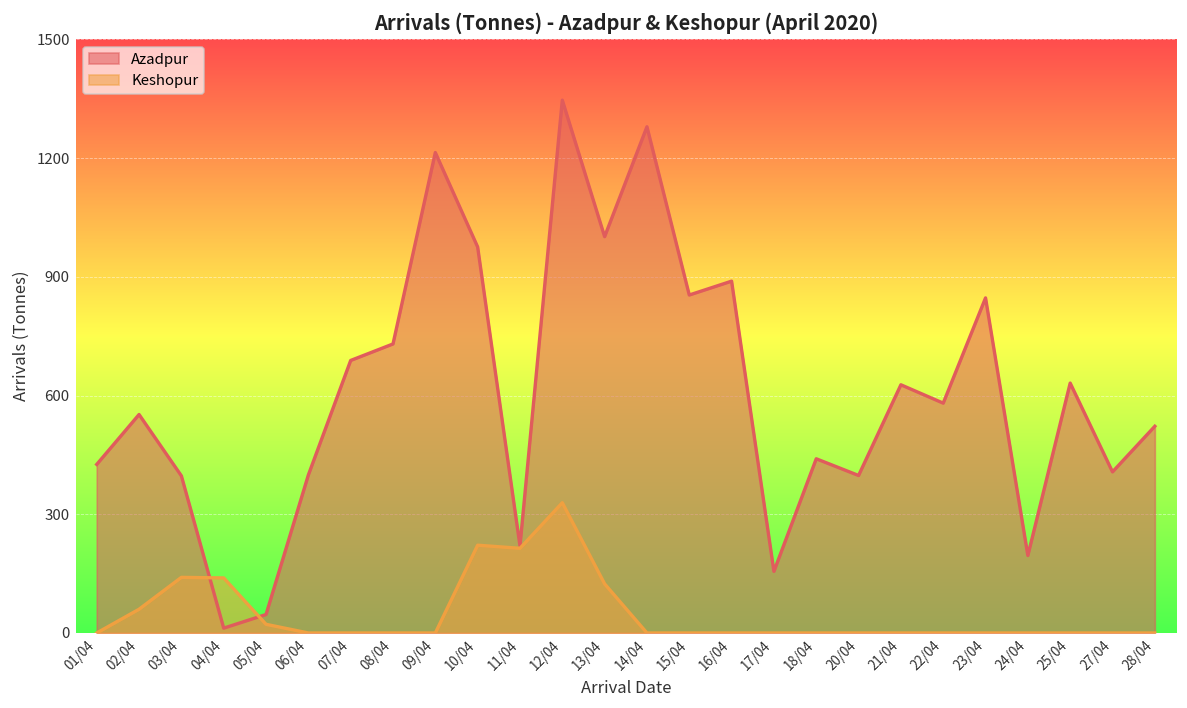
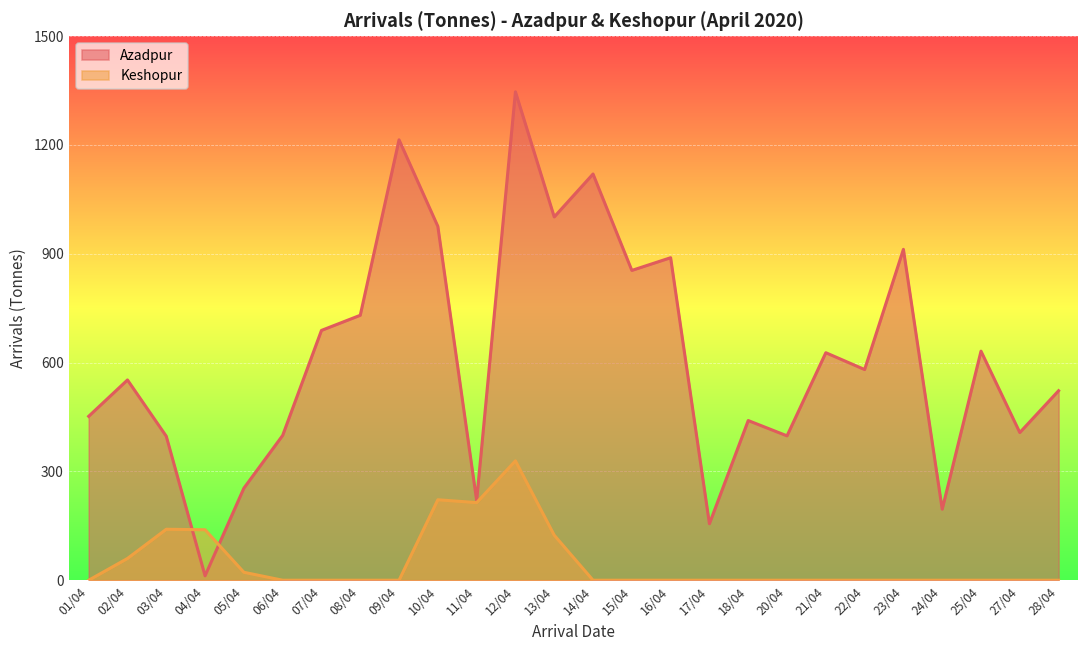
Azadpur, 01/04: 430 -> 450
Azadpur, 05/04: 50 -> 250
Azadpur, 14/04: 1280 -> 1120
Azadpur, 23/04: 850 -> 910
